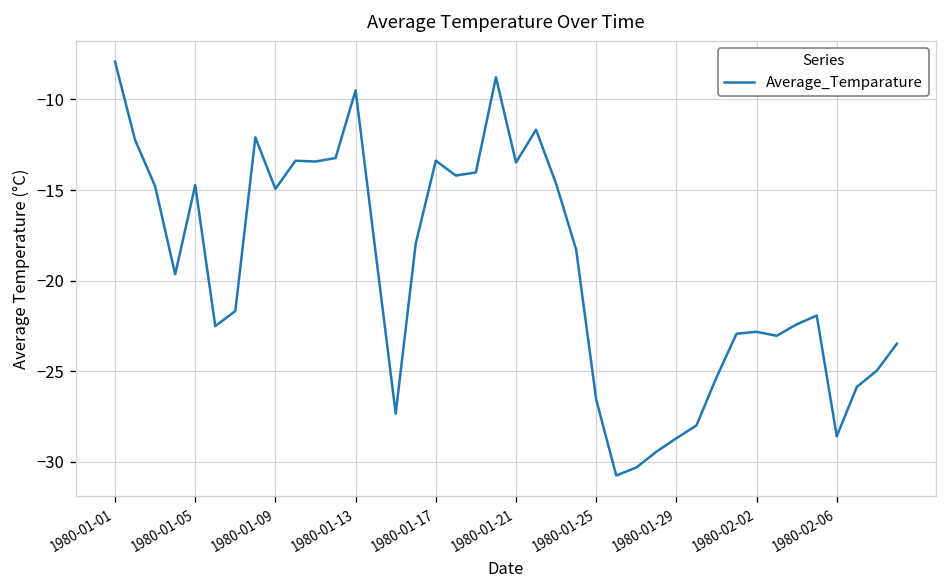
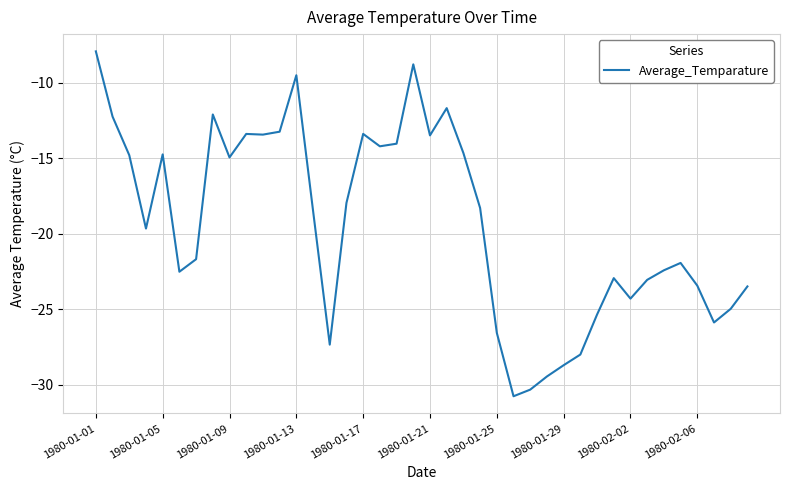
1980-02-02: -22.8 -> -24.3
1980-02-06: -28.6 -> -23.4
